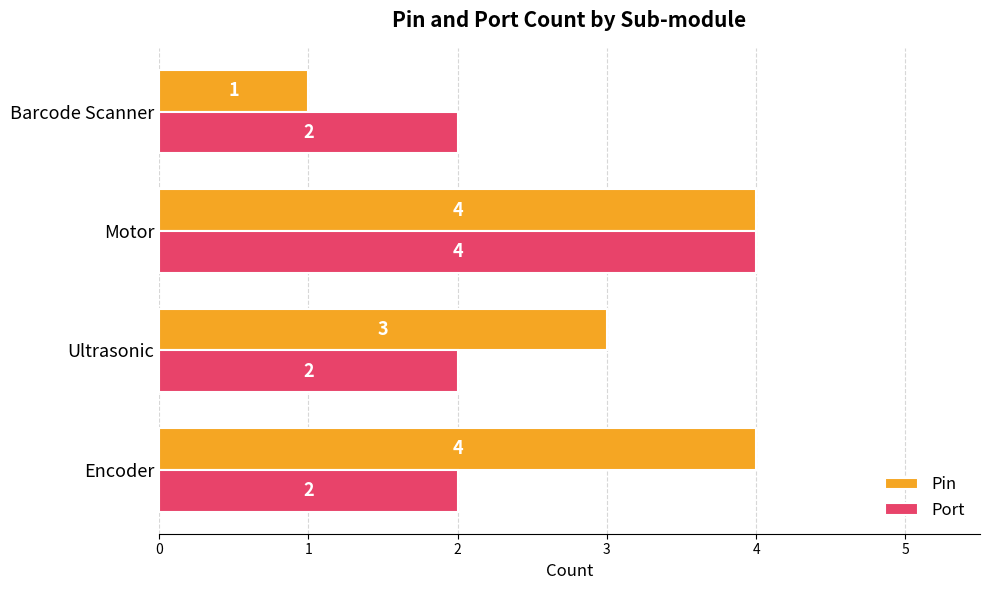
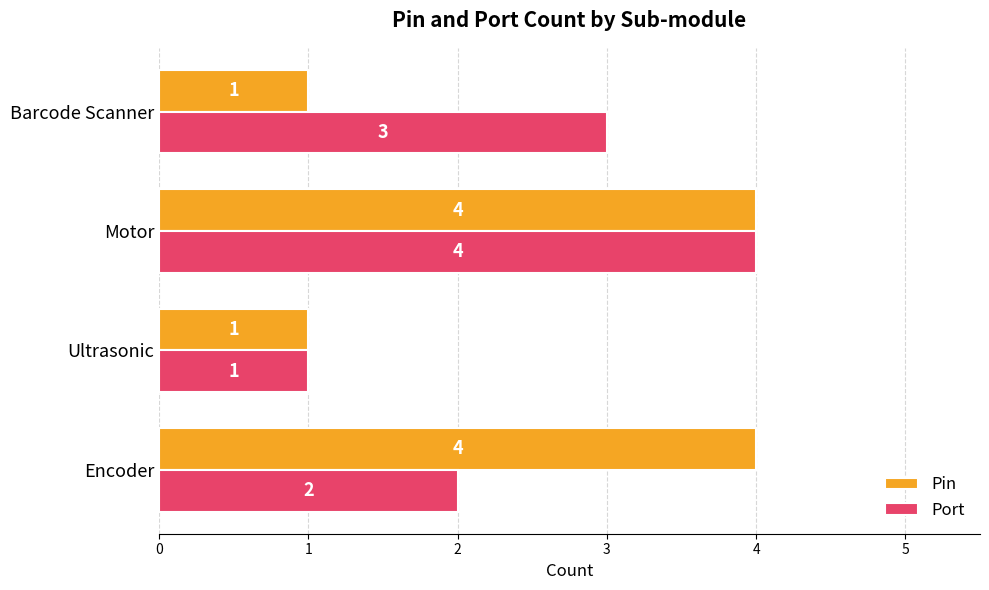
Port, Barcode Scanner: 2 -> 3
Pin, Ultrasonic: 3 -> 1
Port, Ultrasonic: 2 -> 1
